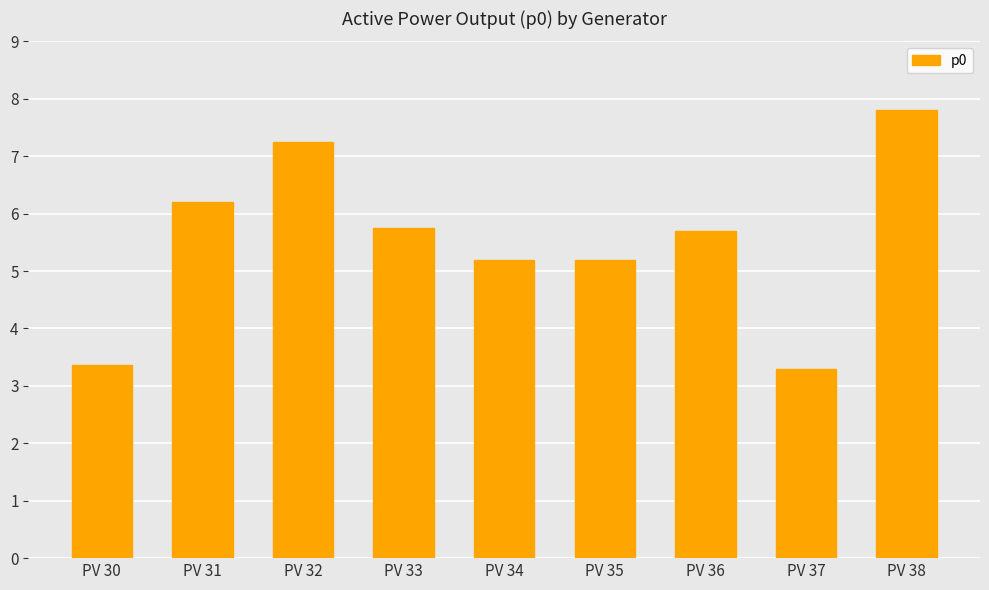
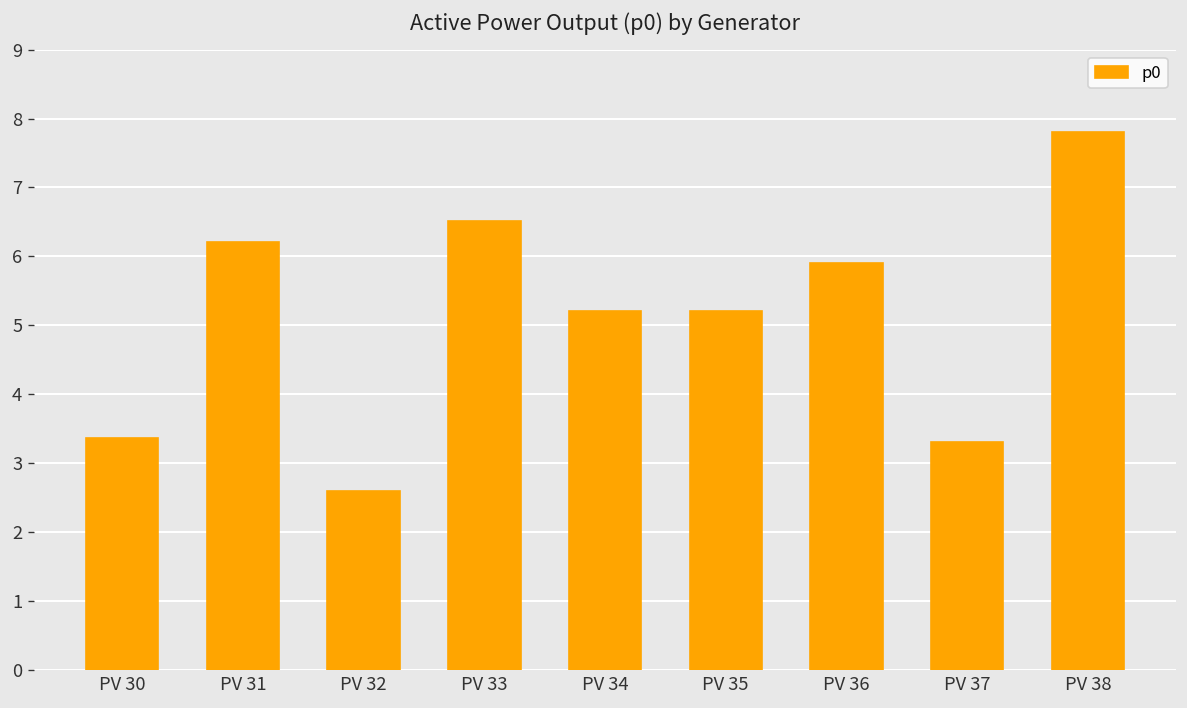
PV 32: 7.2 -> 2.6
PV 33: 5.7 -> 6.5
PV 36: 5.7 -> 5.9
